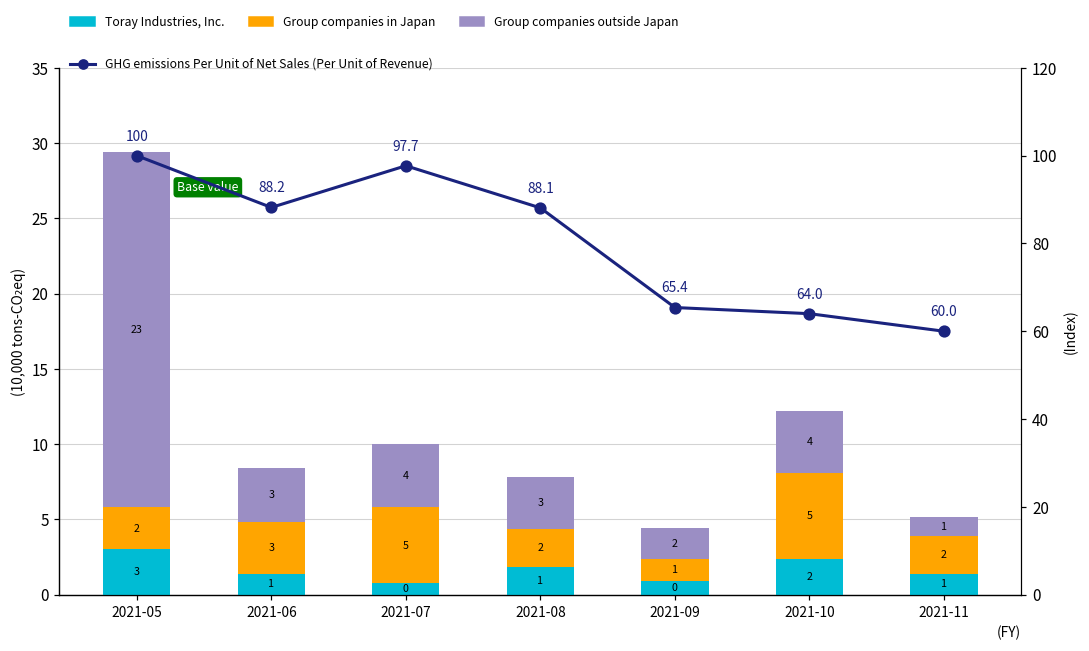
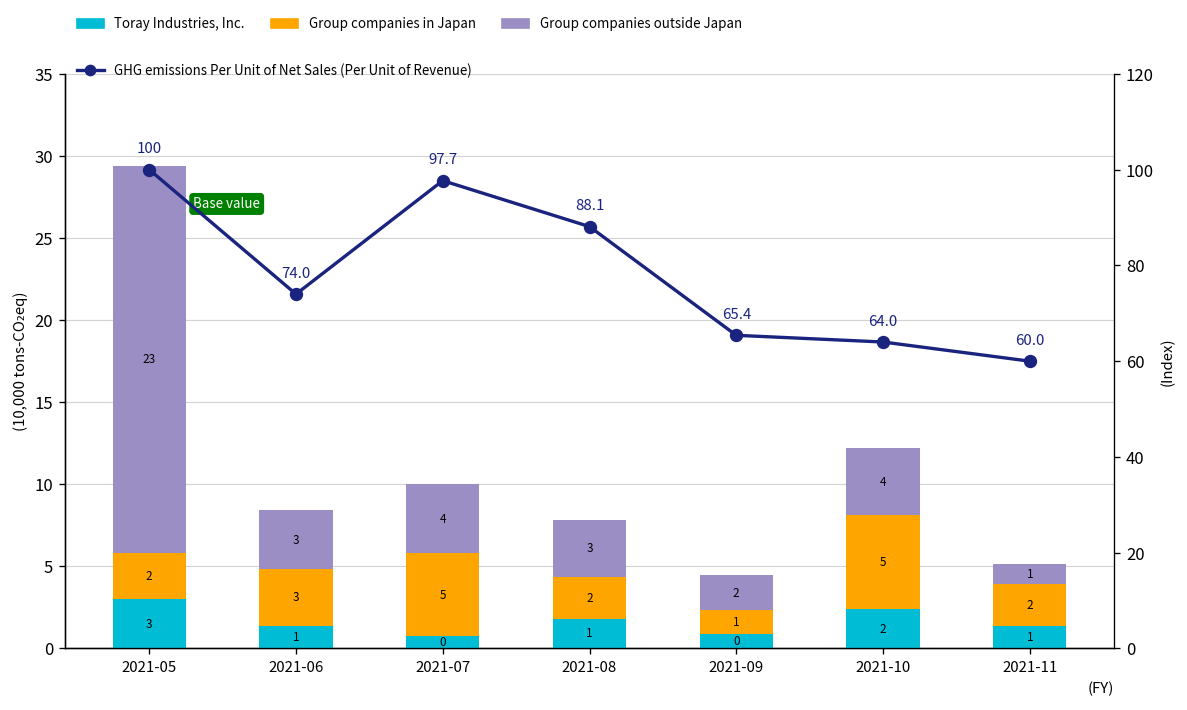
GHG emissions Per Unit of Net Sales (Per Unit of Revenue), 2021-06: 88.2 -> 74.0
